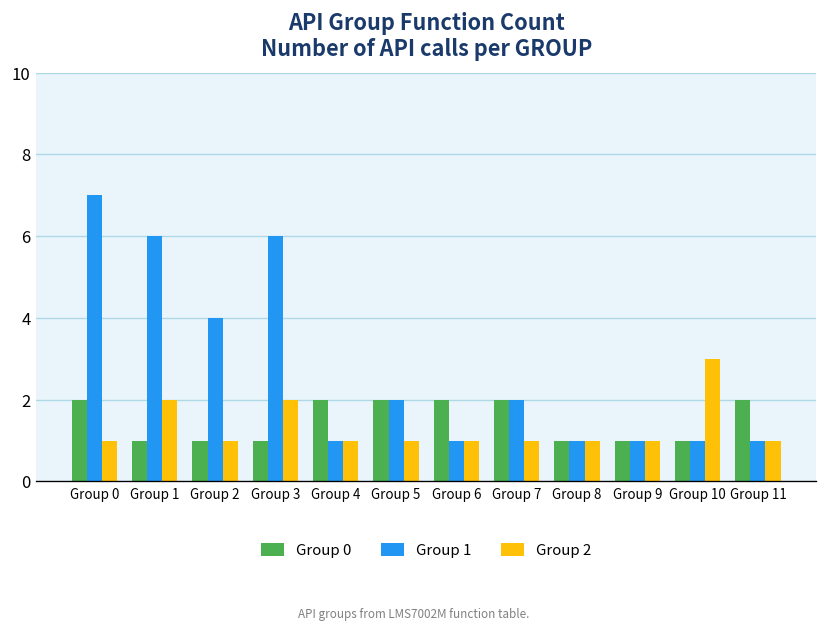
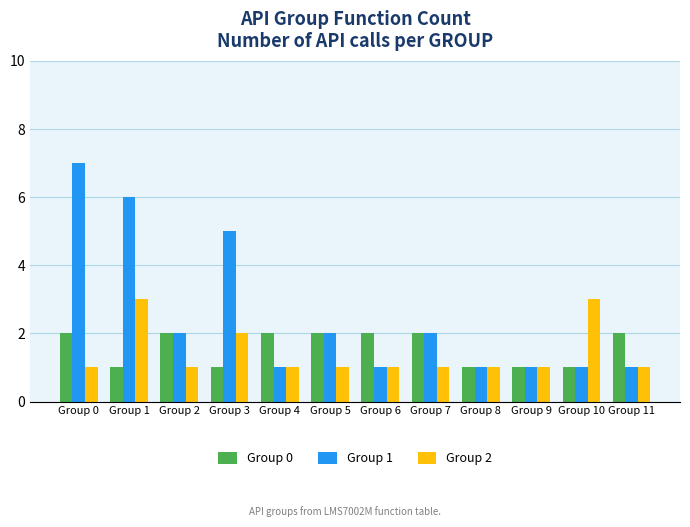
Group 2, Group 1: 2 -> 3
Group 0, Group 2: 1 -> 2
Group 1, Group 2: 4 -> 2
Group 1, Group 3: 6 -> 5
